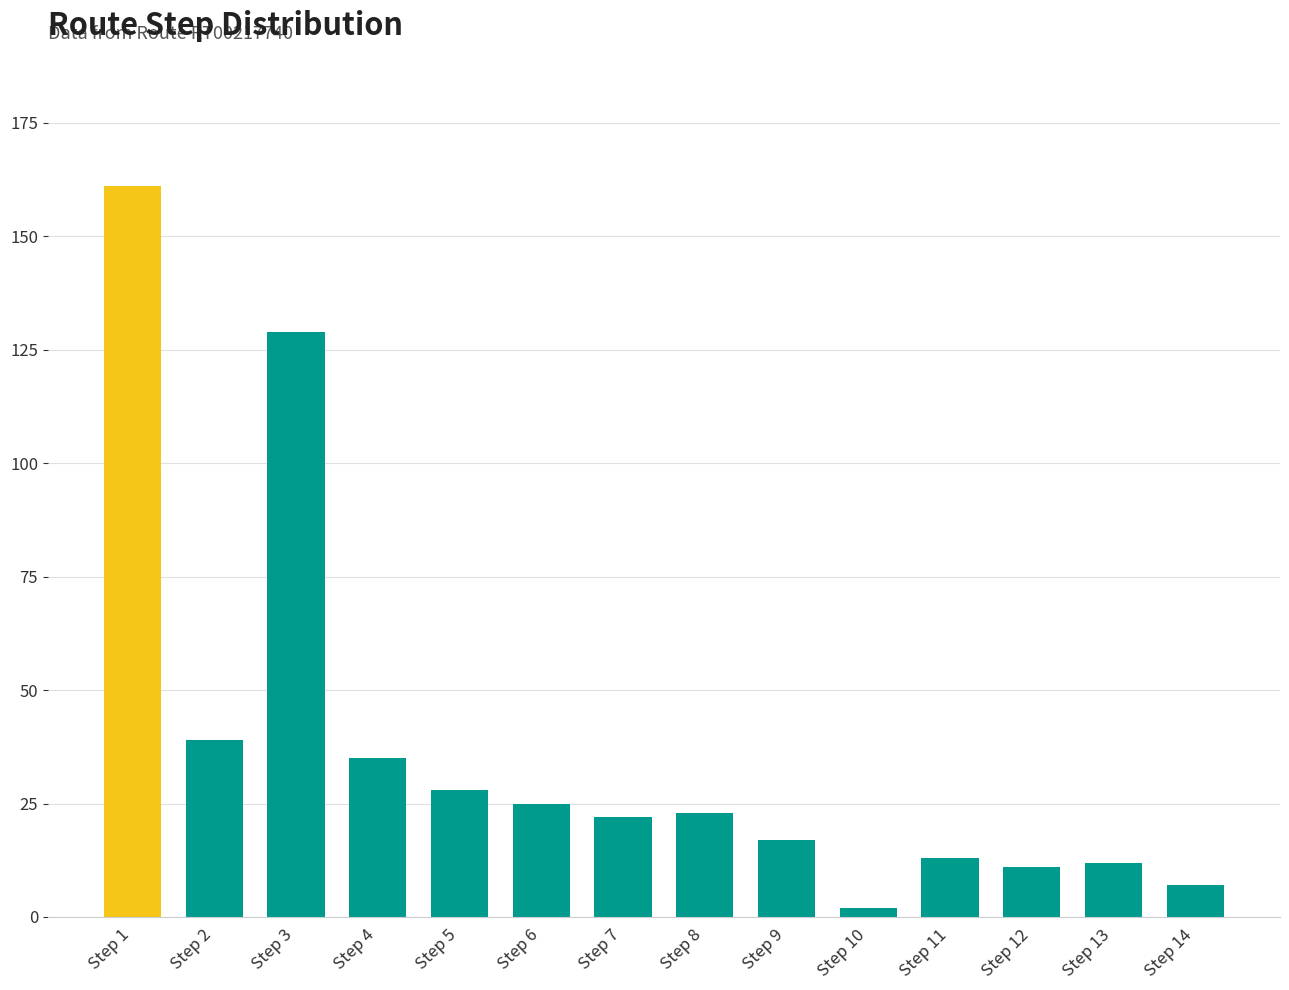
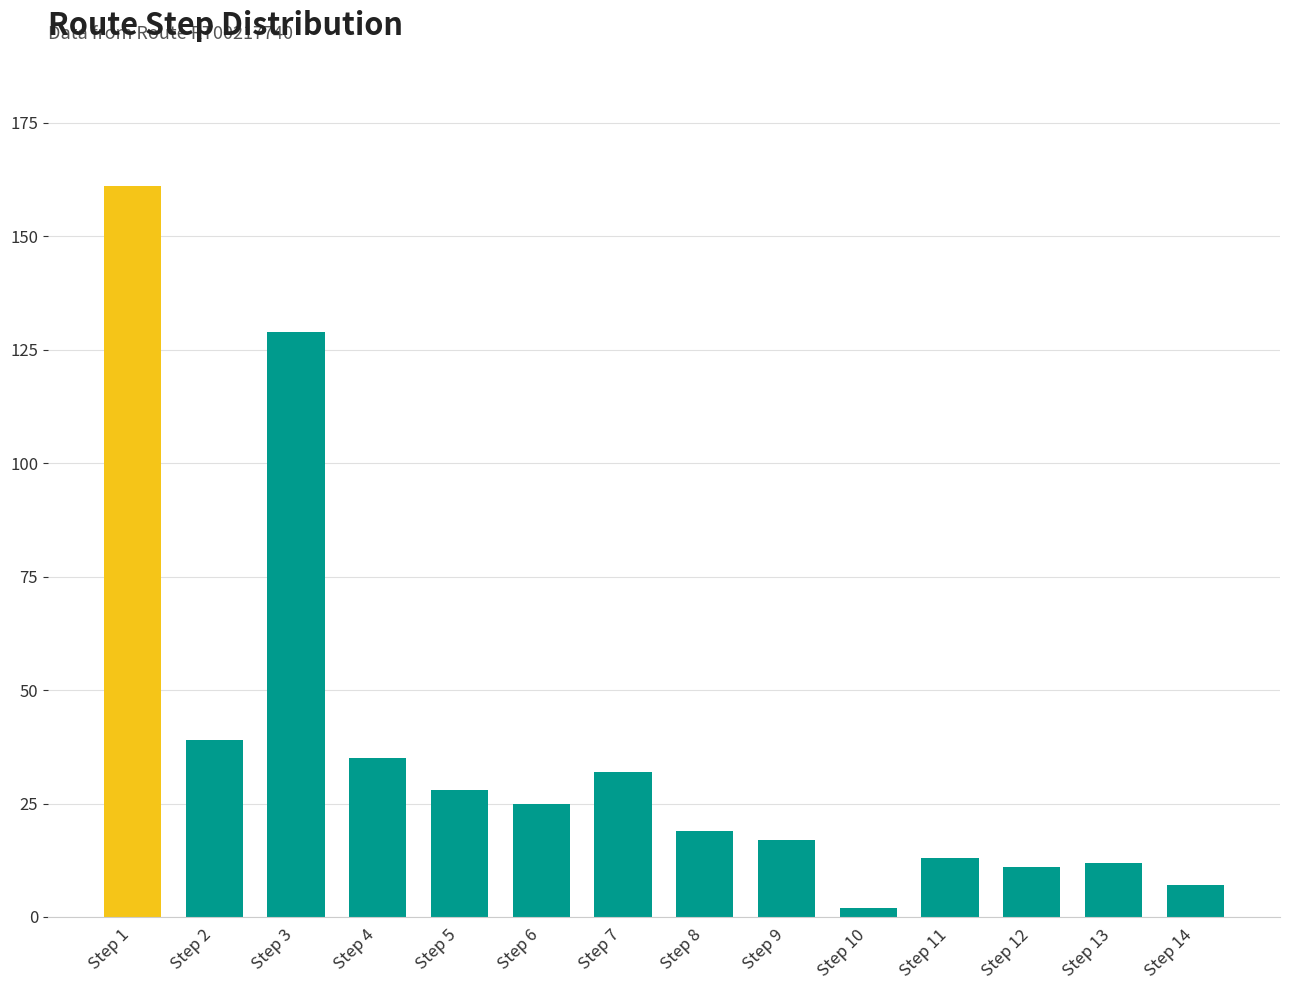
Step 7: 22 -> 32
Step 8: 23 -> 19
